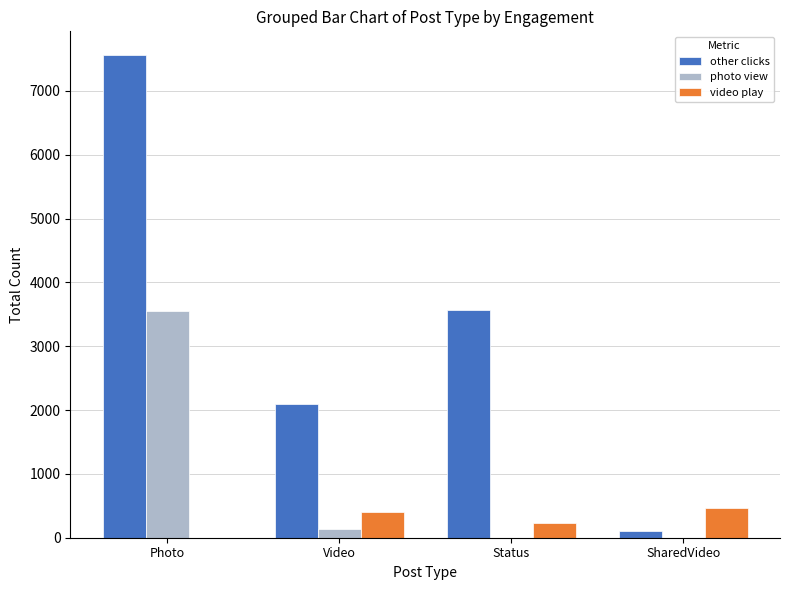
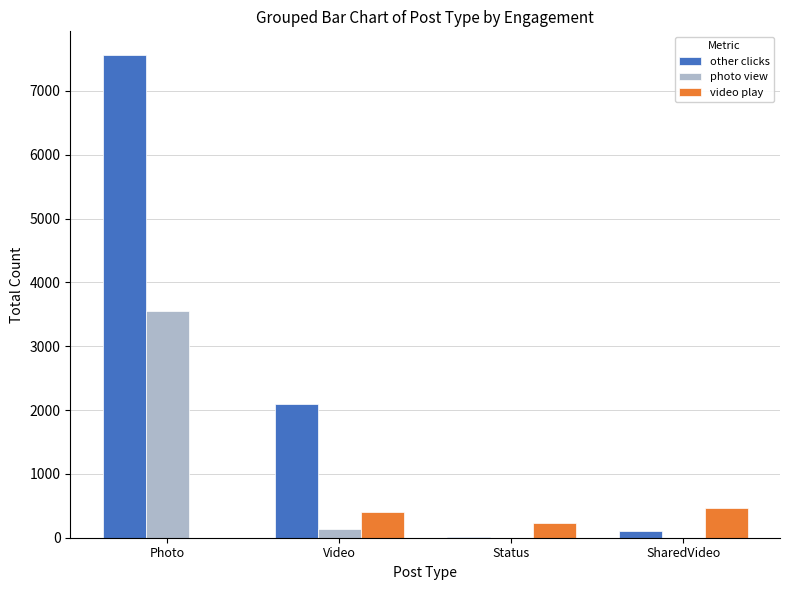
other clicks, Status: 3600 -> 0
